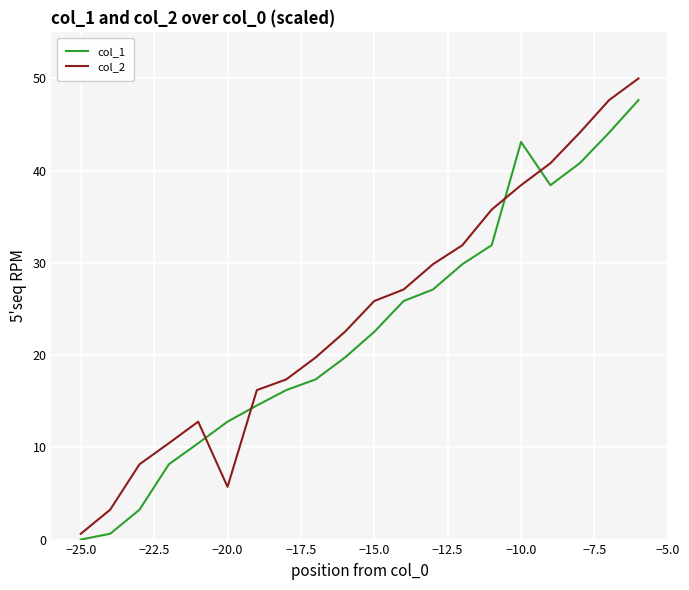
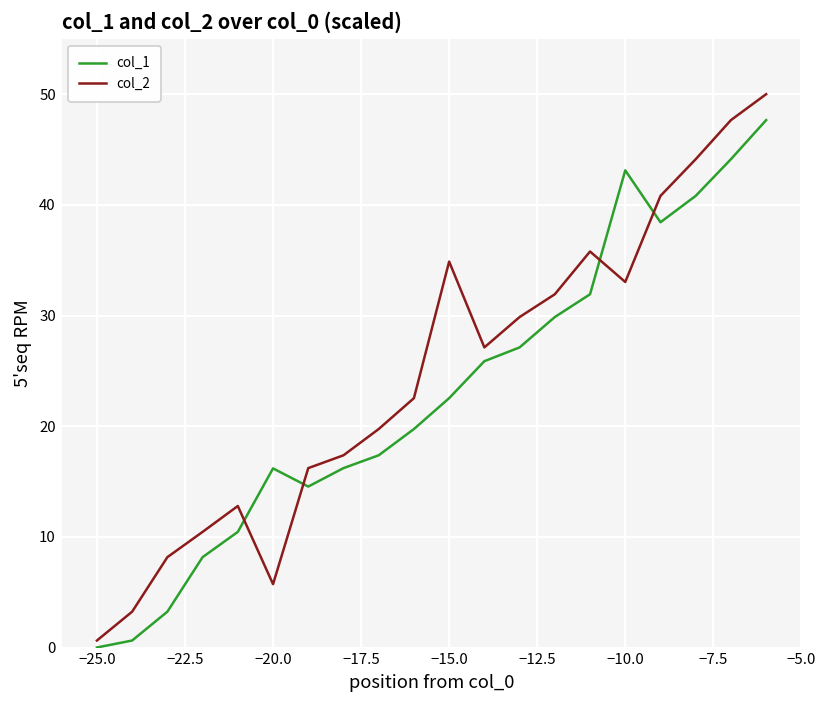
col_1, −20.0: 13 -> 16
col_2, −15.0: 26 -> 35
col_2, −10.0: 38 -> 33
